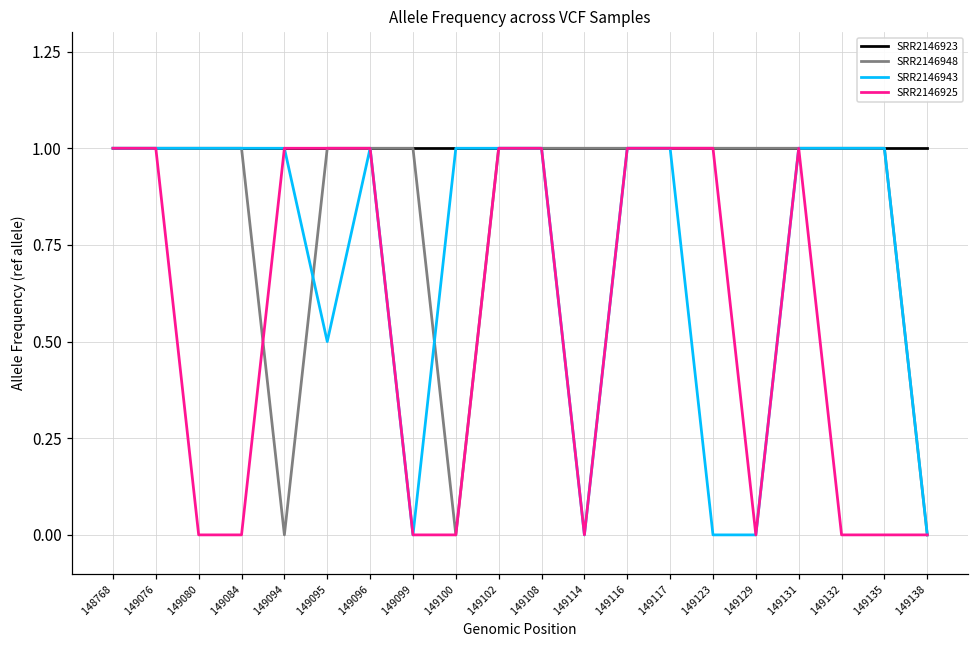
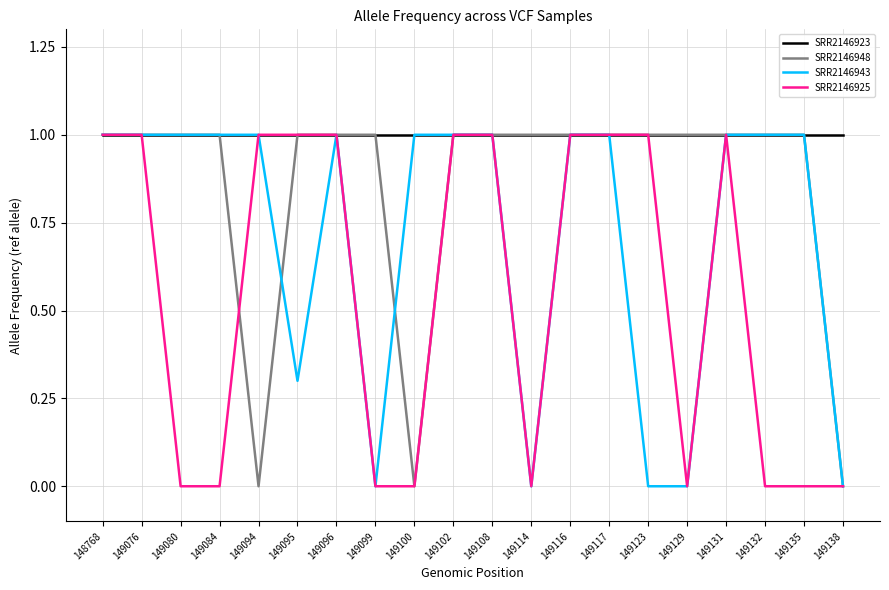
SRR2146943, 149095: 0.5 -> 0.3
